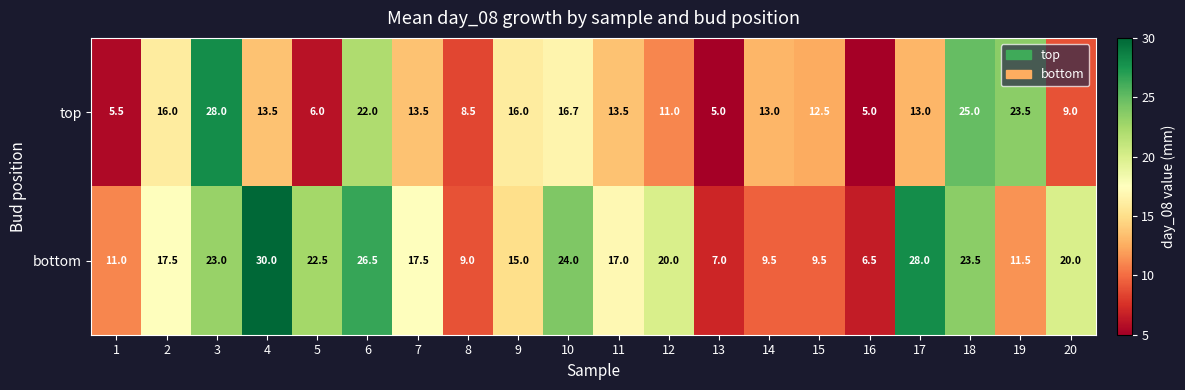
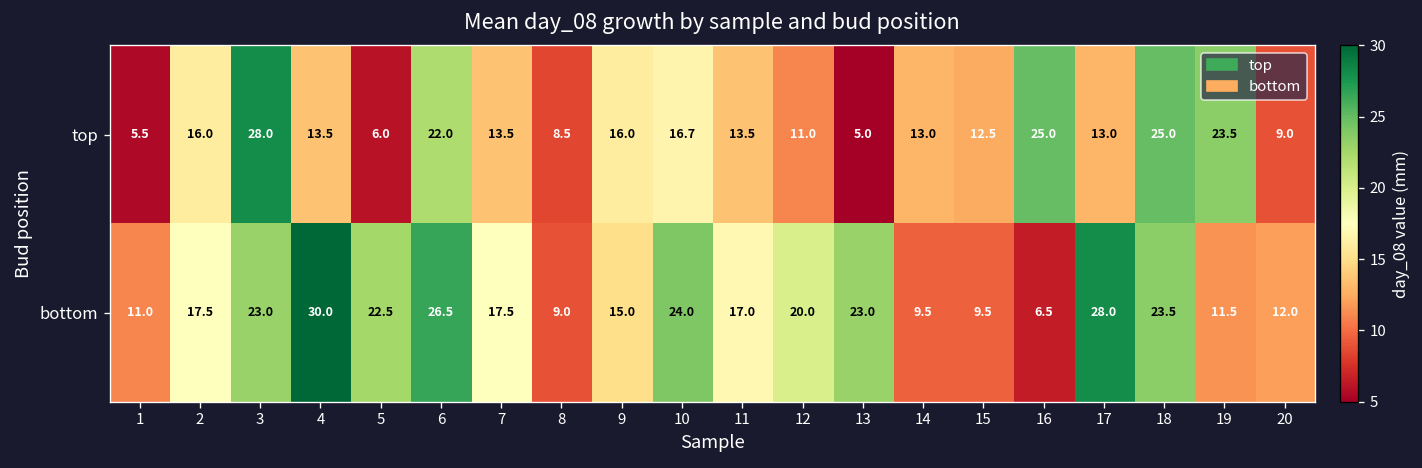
top, 16: 5.0 -> 25.0
bottom, 13: 7.0 -> 23.0
bottom, 20: 20.0 -> 12.0
